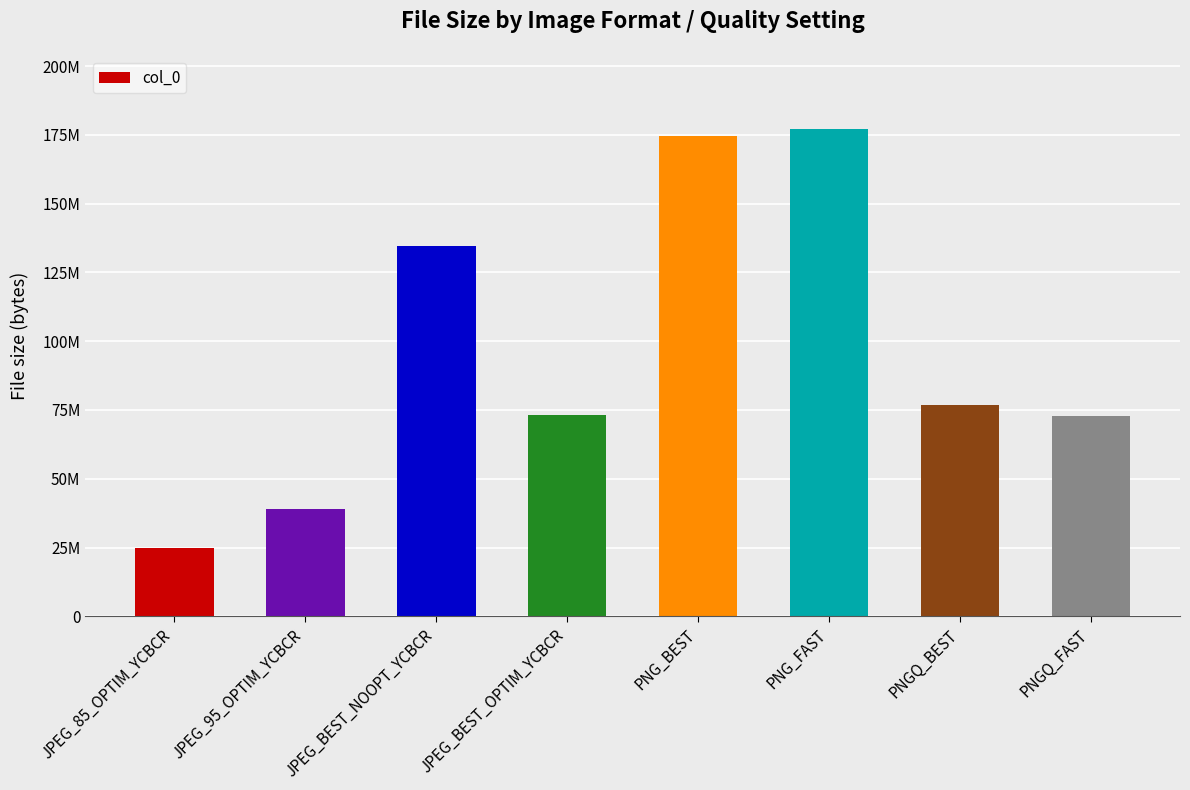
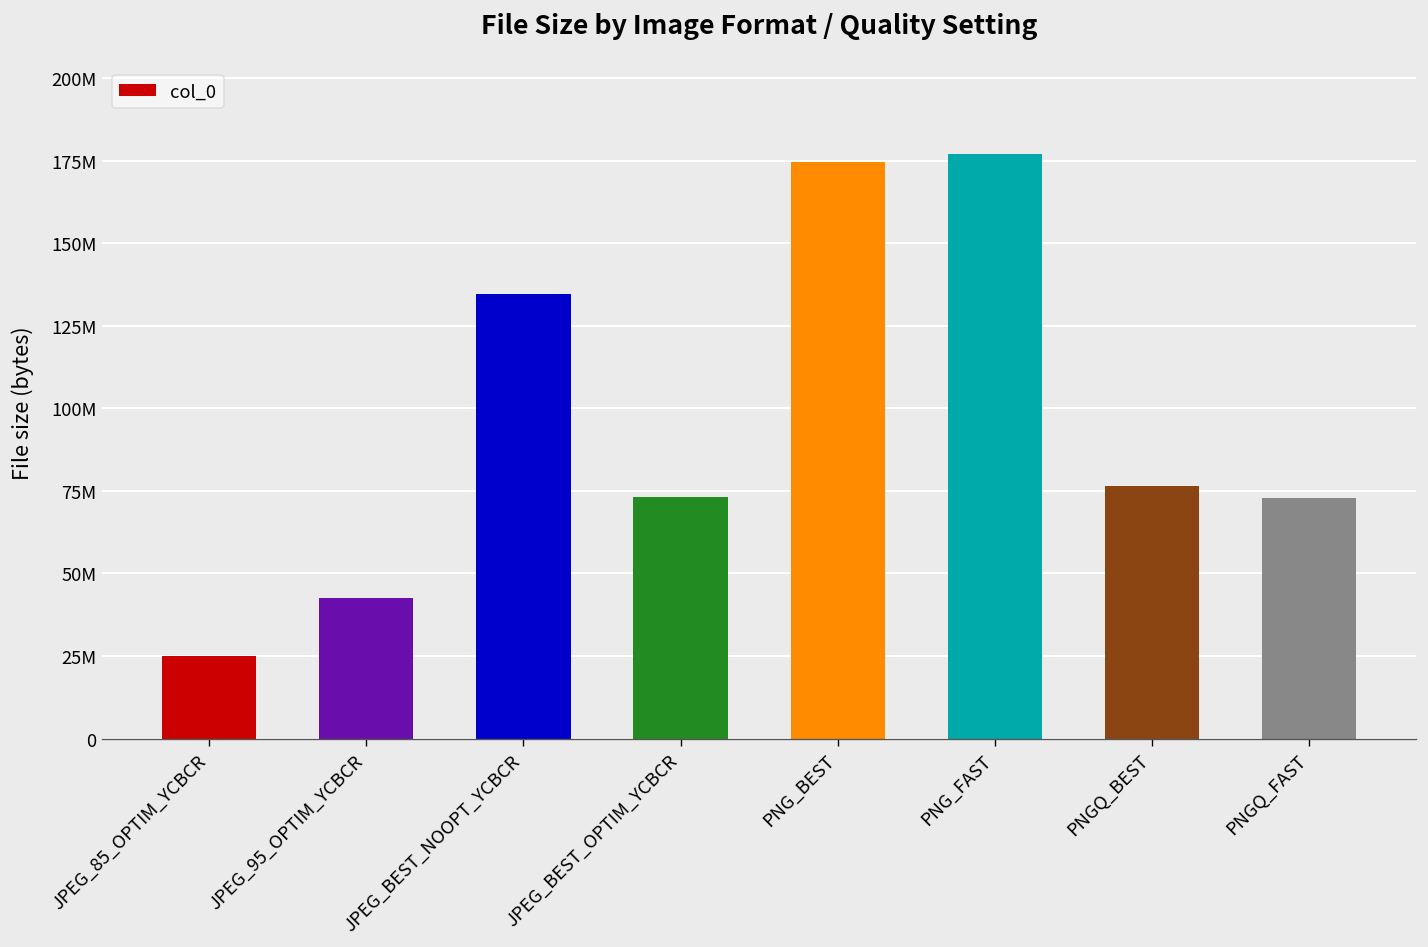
JPEG_95_OPTIM_YCBCR: 39000000 -> 43000000
